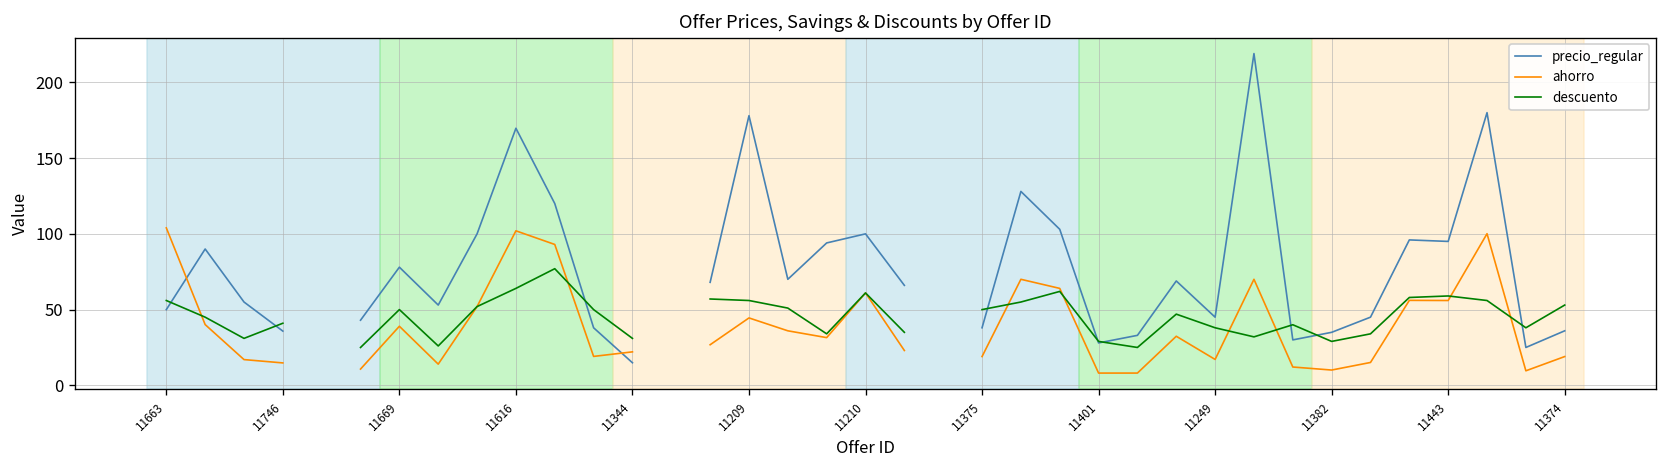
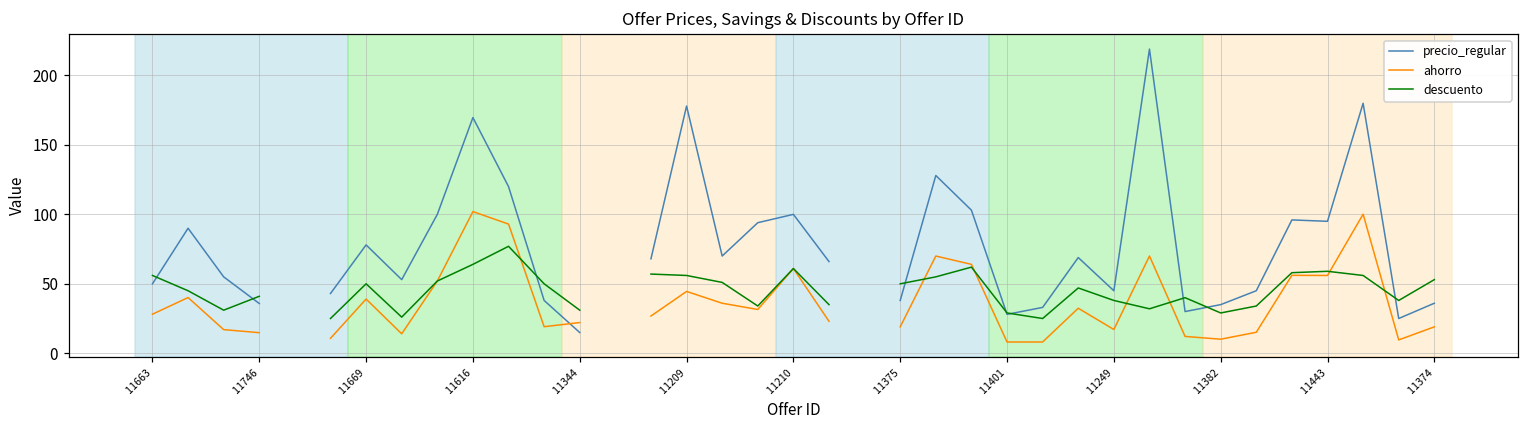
ahorro, 11663: 104 -> 28
